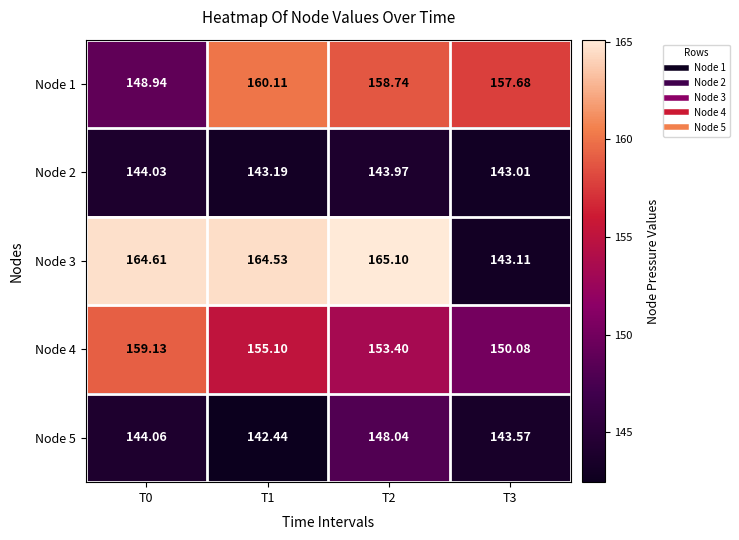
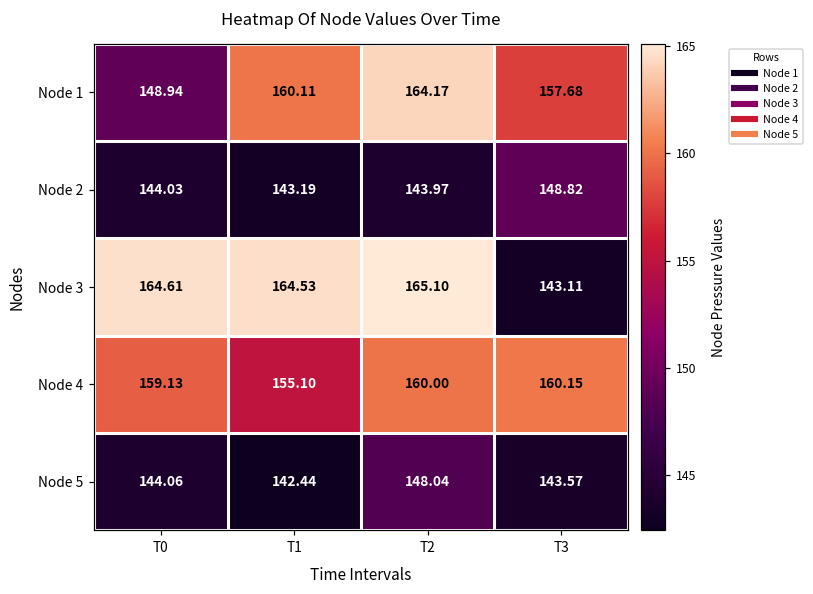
Node 1, T2: 158.74 -> 164.17
Node 2, T3: 143.01 -> 148.82
Node 4, T2: 153.40 -> 160.00
Node 4, T3: 150.08 -> 160.15
